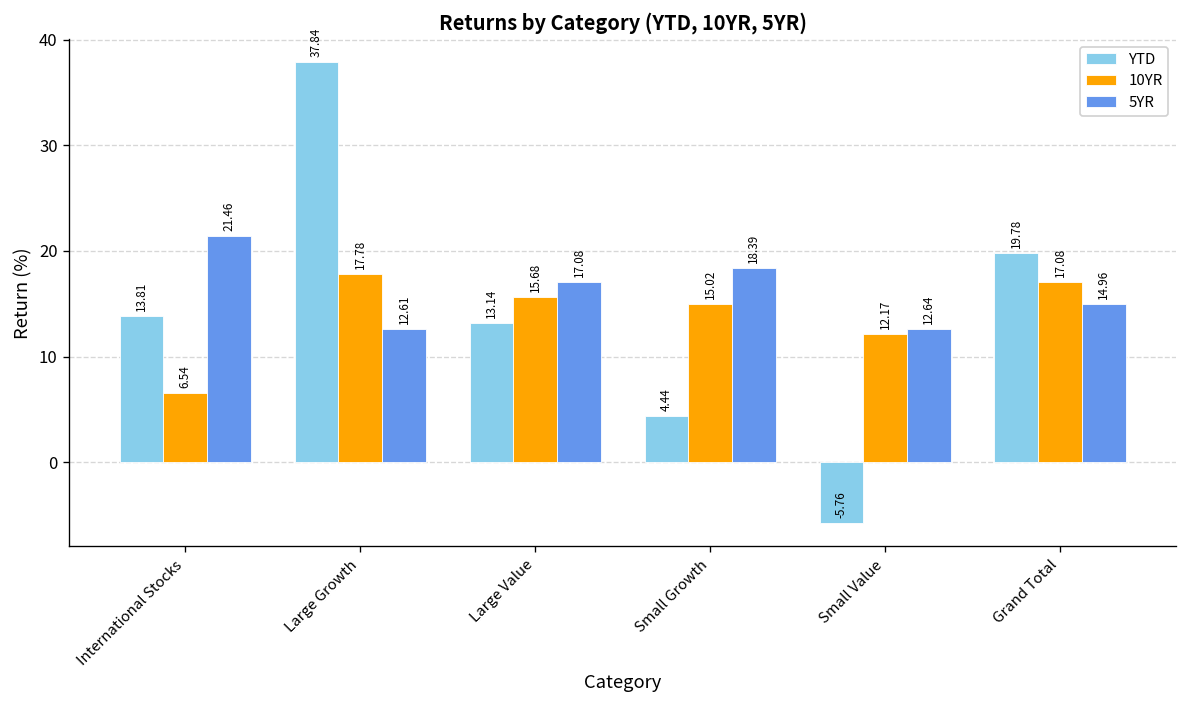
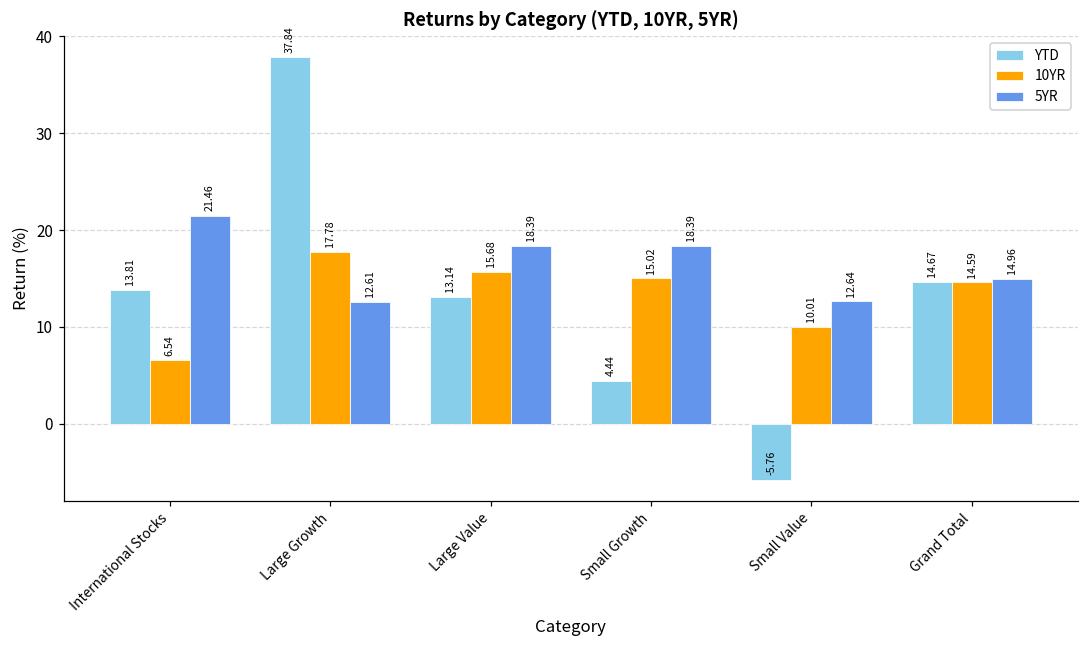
5YR, Large Value: 17.08 -> 18.39
10YR, Small Value: 12.17 -> 10.01
YTD, Grand Total: 19.78 -> 14.67
10YR, Grand Total: 17.08 -> 14.59
